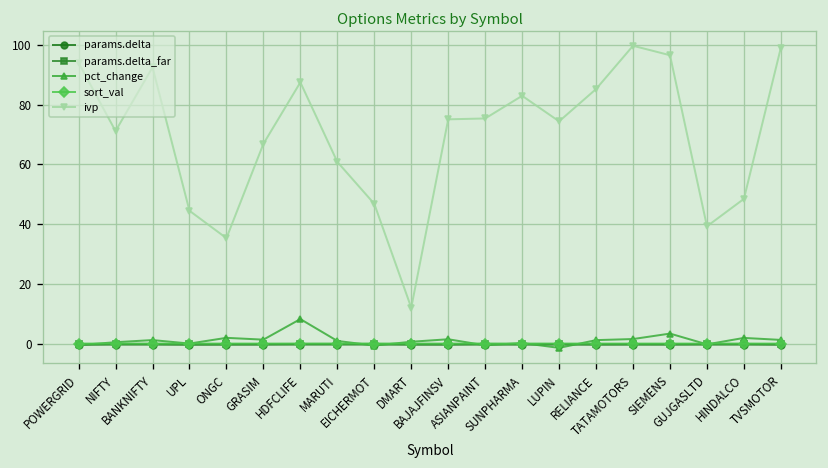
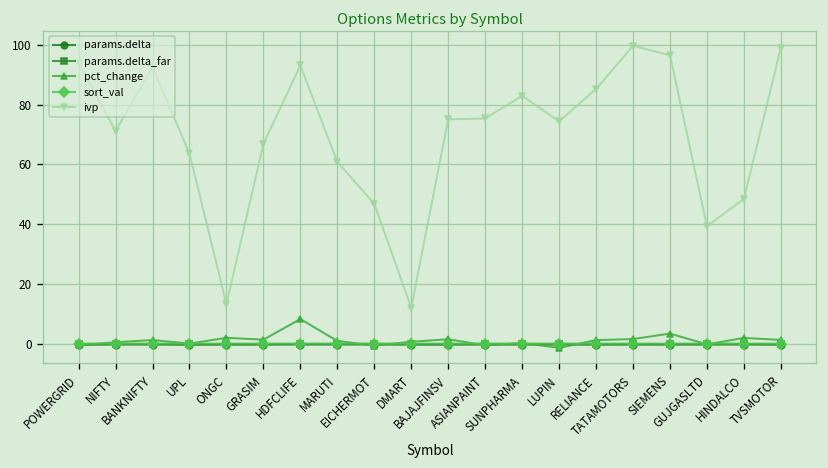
ivp, UPL: 44 -> 64
ivp, ONGC: 35 -> 13
ivp, HDFCLIFE: 88 -> 93
